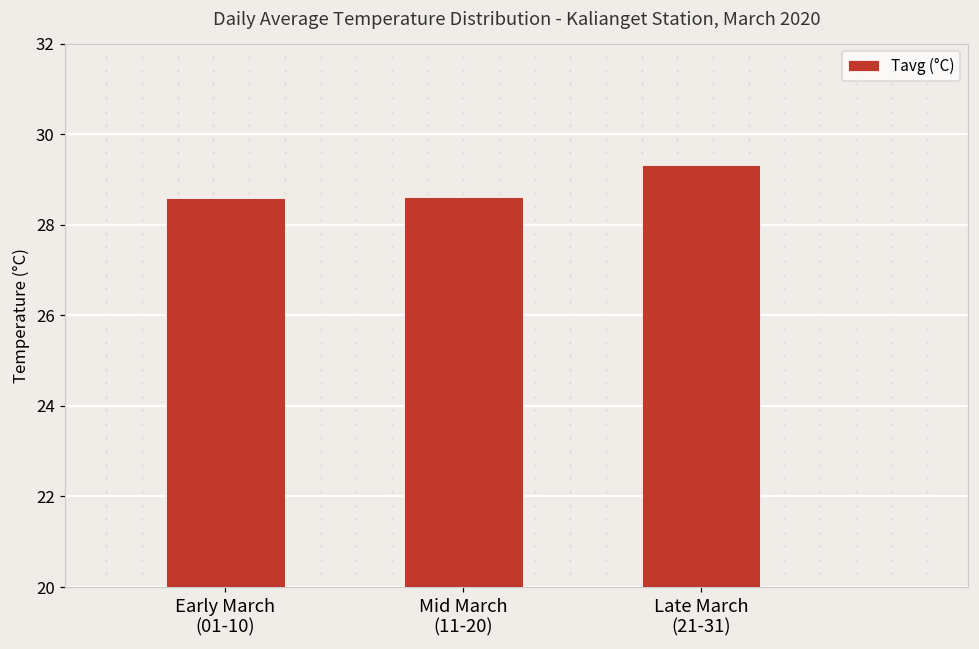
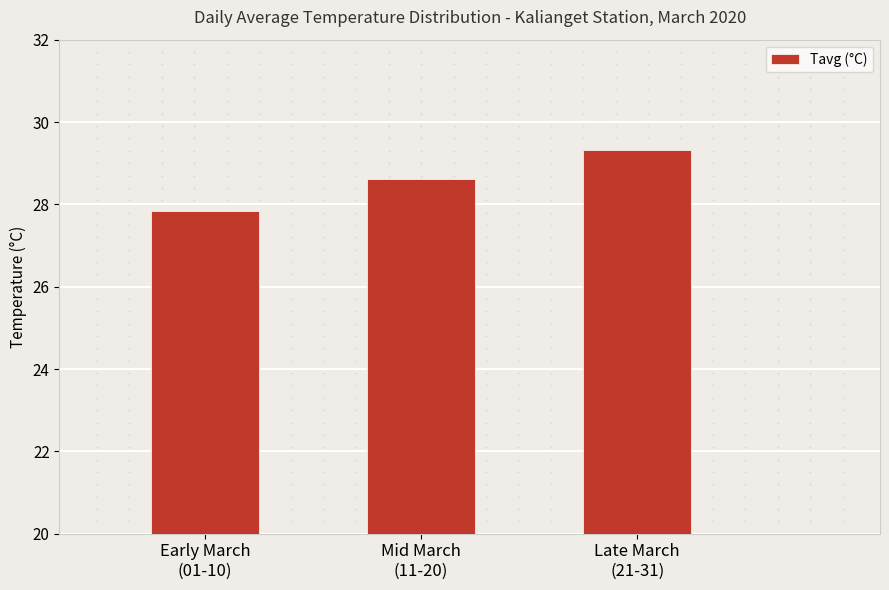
Tavg (°C), Early March (01-10): 28.6 -> 27.9
